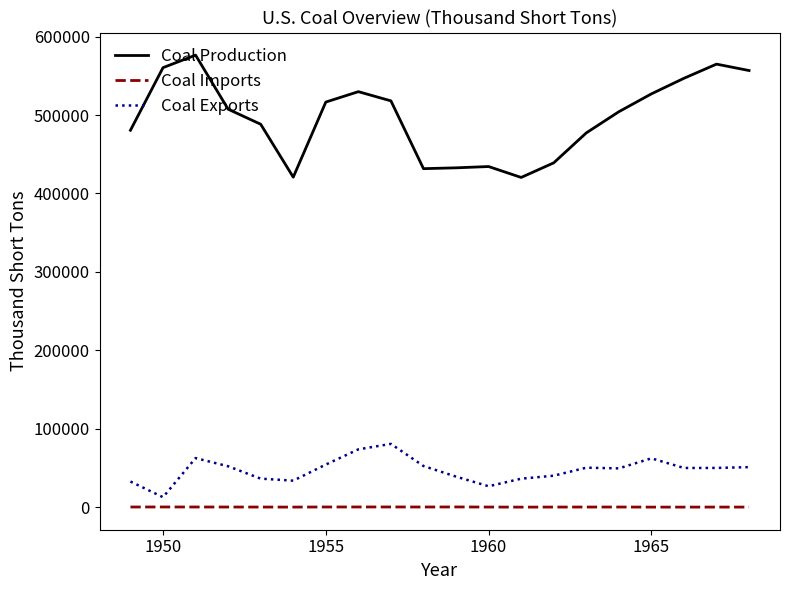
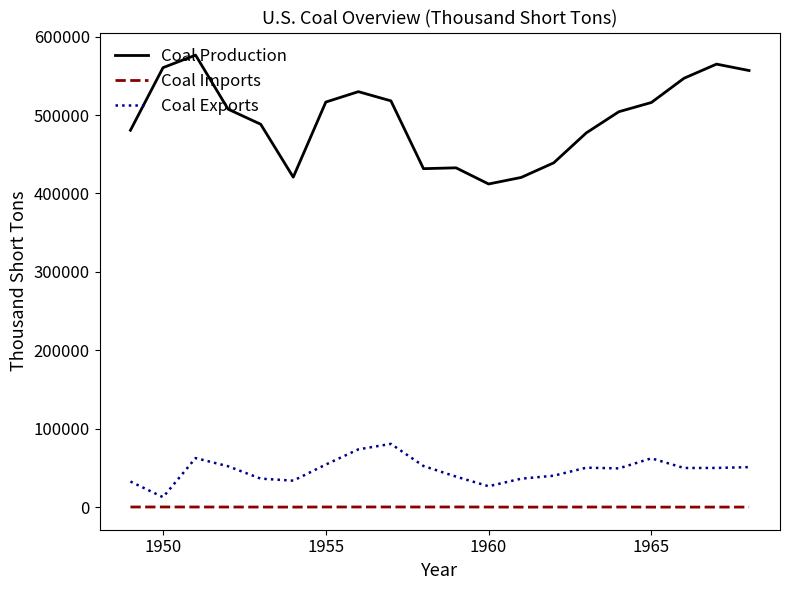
Coal Production, 1960: 430000 -> 410000
Coal Production, 1965: 530000 -> 520000
